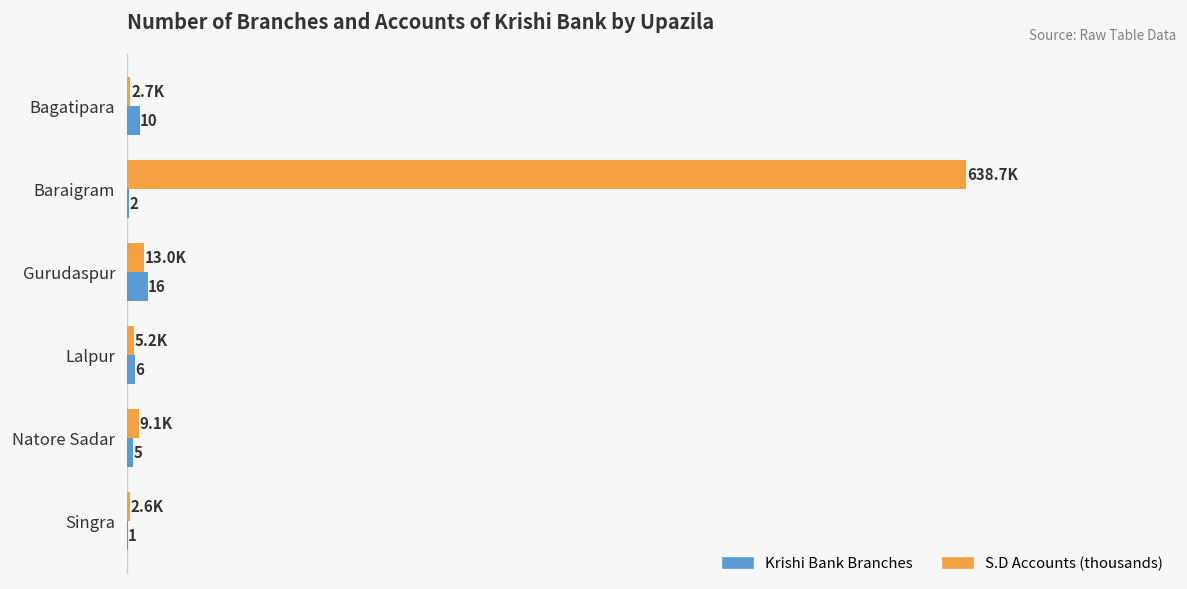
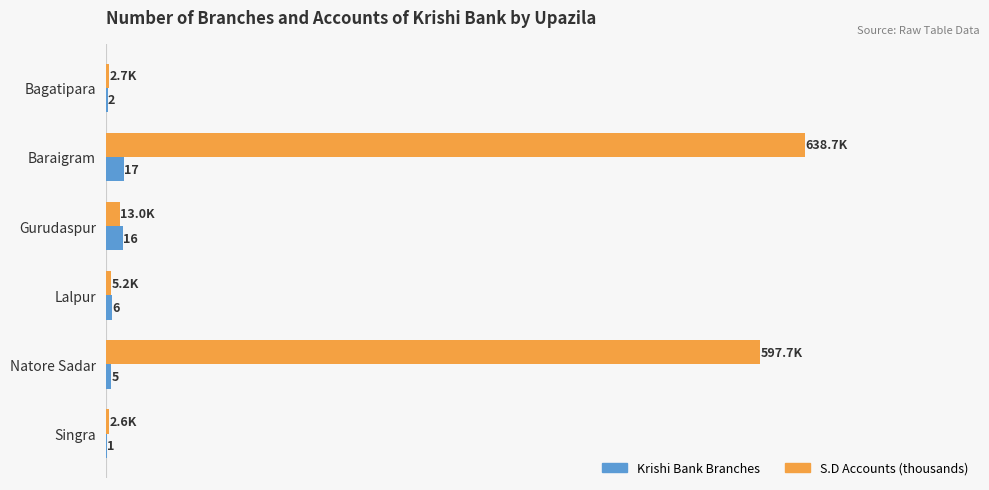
Krishi Bank Branches, Bagatipara: 10 -> 2
Krishi Bank Branches, Baraigram: 2 -> 17
S.D Accounts (thousands), Natore Sadar: 9.1K -> 597.7K
